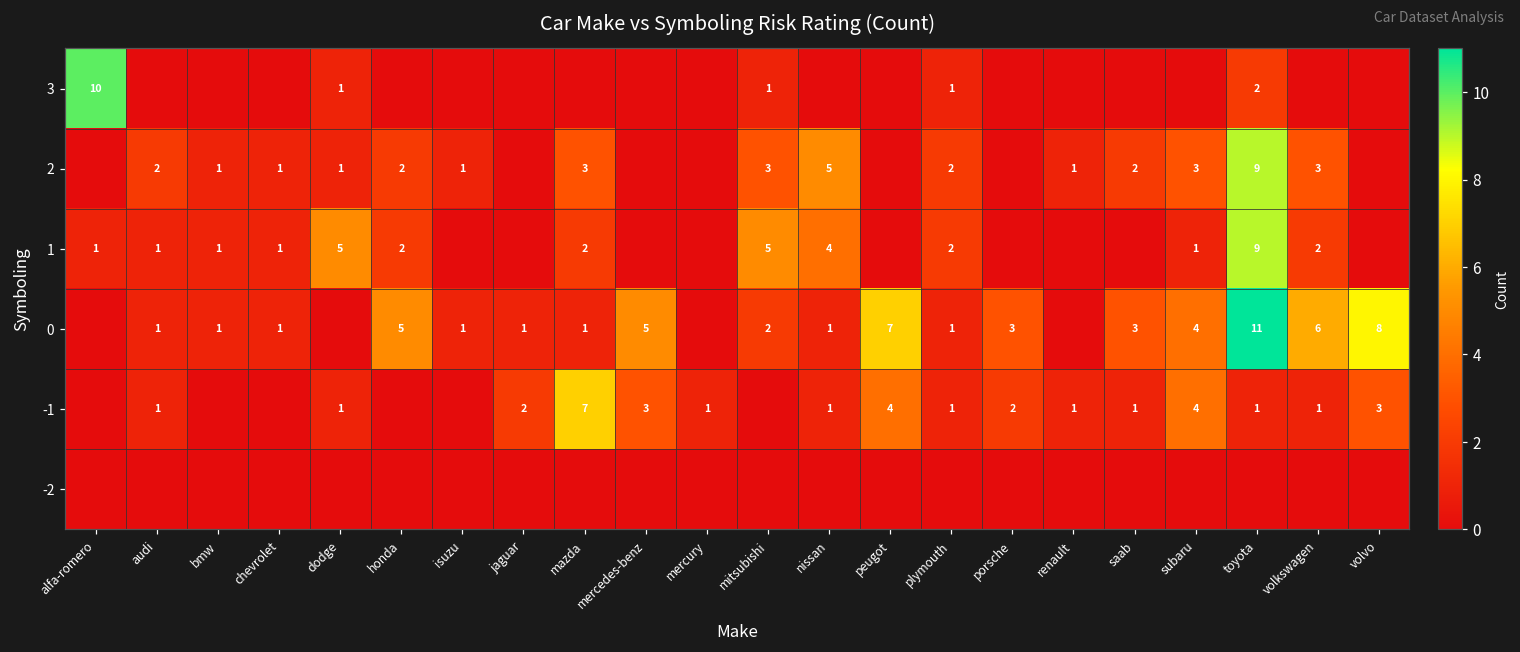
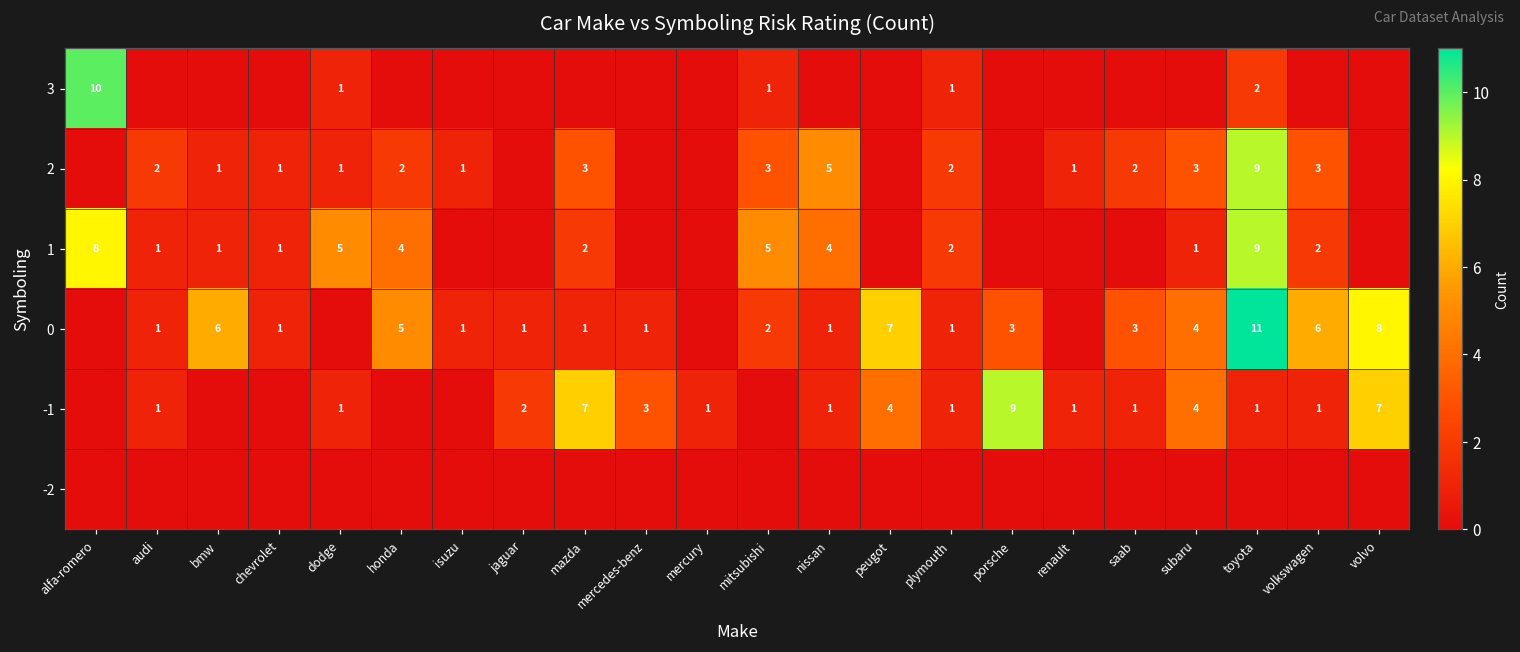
1, alfa-romero: 1 -> 8
1, honda: 2 -> 4
0, bmw: 1 -> 6
0, mercedes-benz: 5 -> 1
-1, porsche: 2 -> 9
-1, volvo: 3 -> 7
